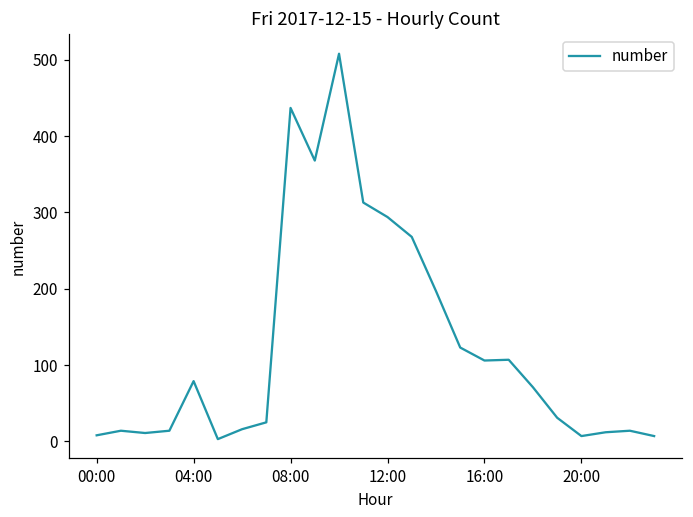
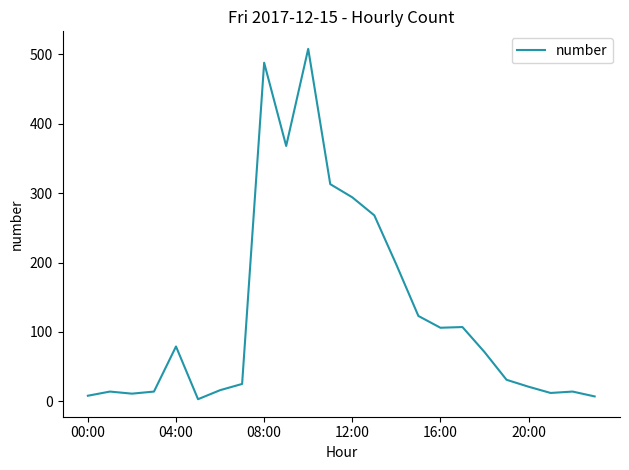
08:00: 440 -> 490
20:00: 10 -> 20
